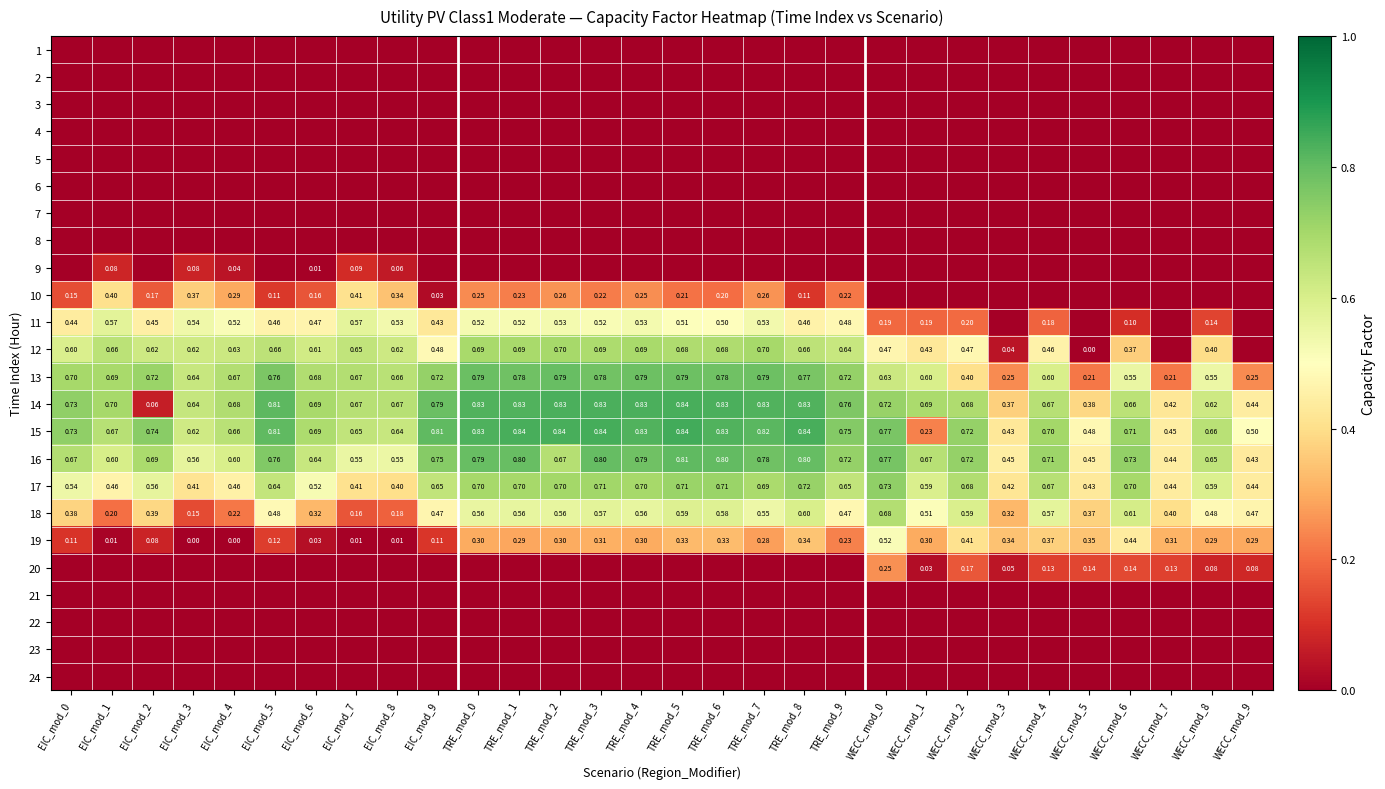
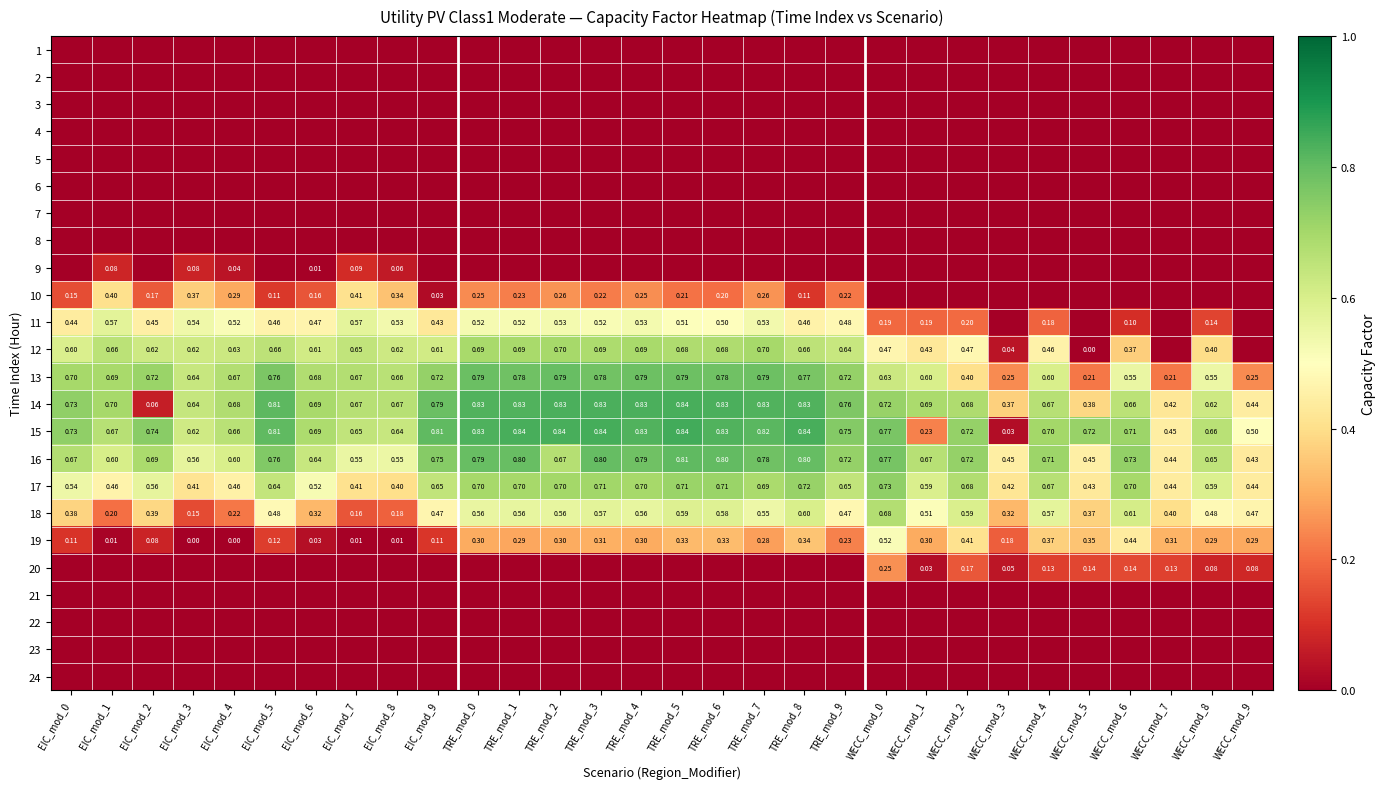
12, EIC_mod_9: 0.48 -> 0.61
15, WECC_mod_3: 0.43 -> 0.03
15, WECC_mod_5: 0.48 -> 0.72
19, WECC_mod_3: 0.34 -> 0.18
